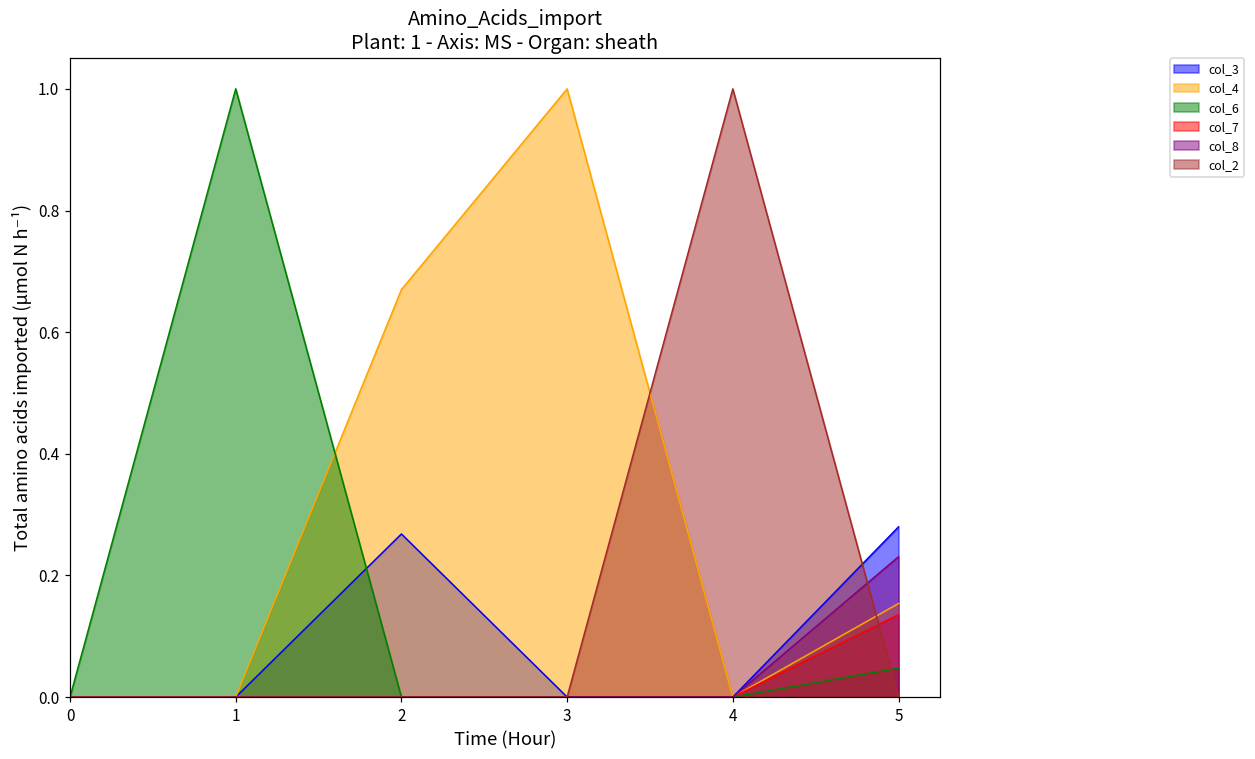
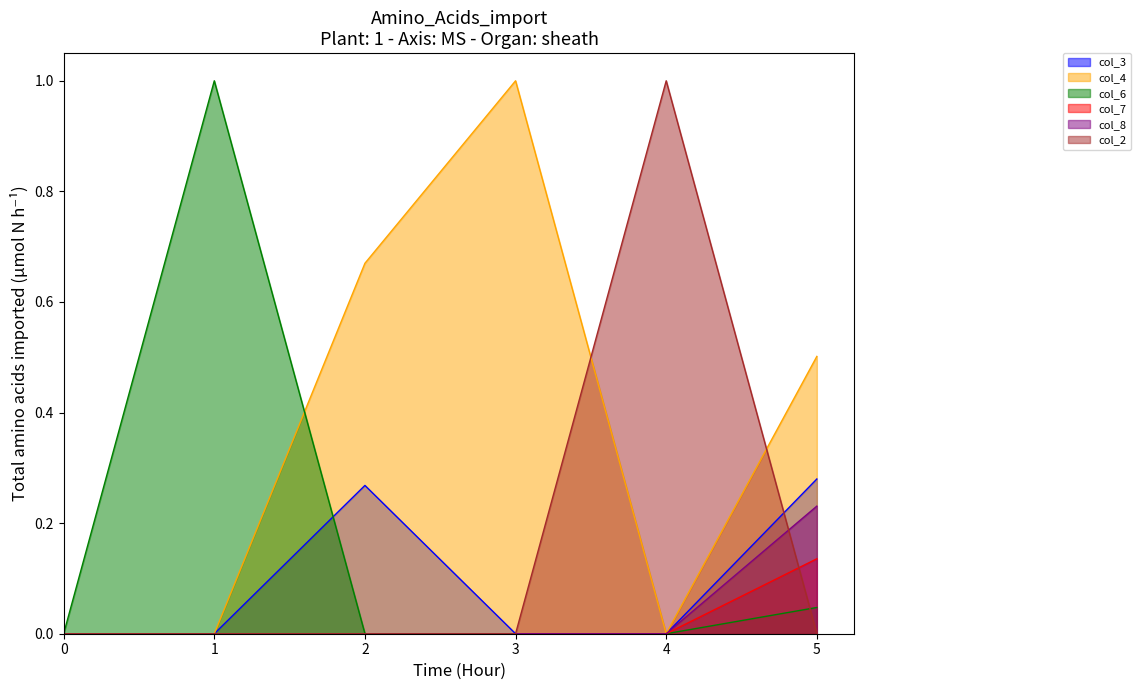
col_4, 5: 0.15 -> 0.50
